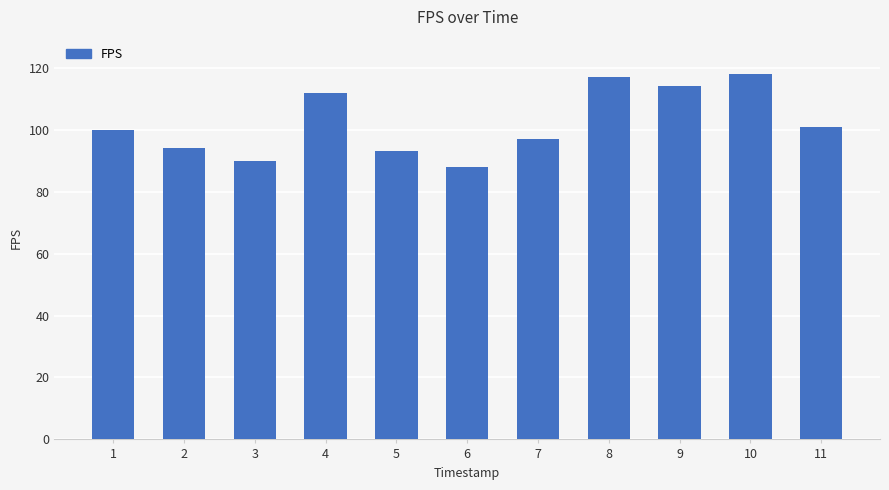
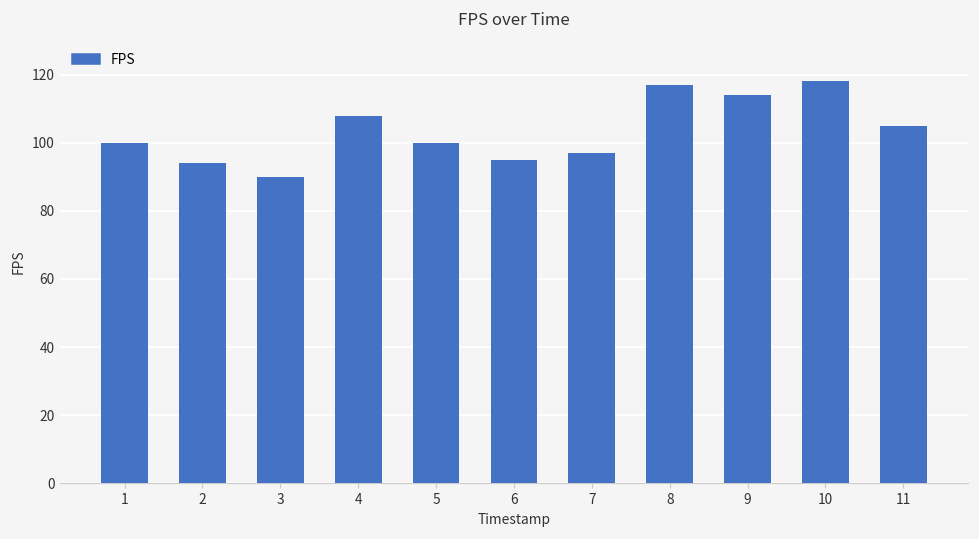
4: 112 -> 108
5: 93 -> 100
6: 88 -> 95
11: 101 -> 105
